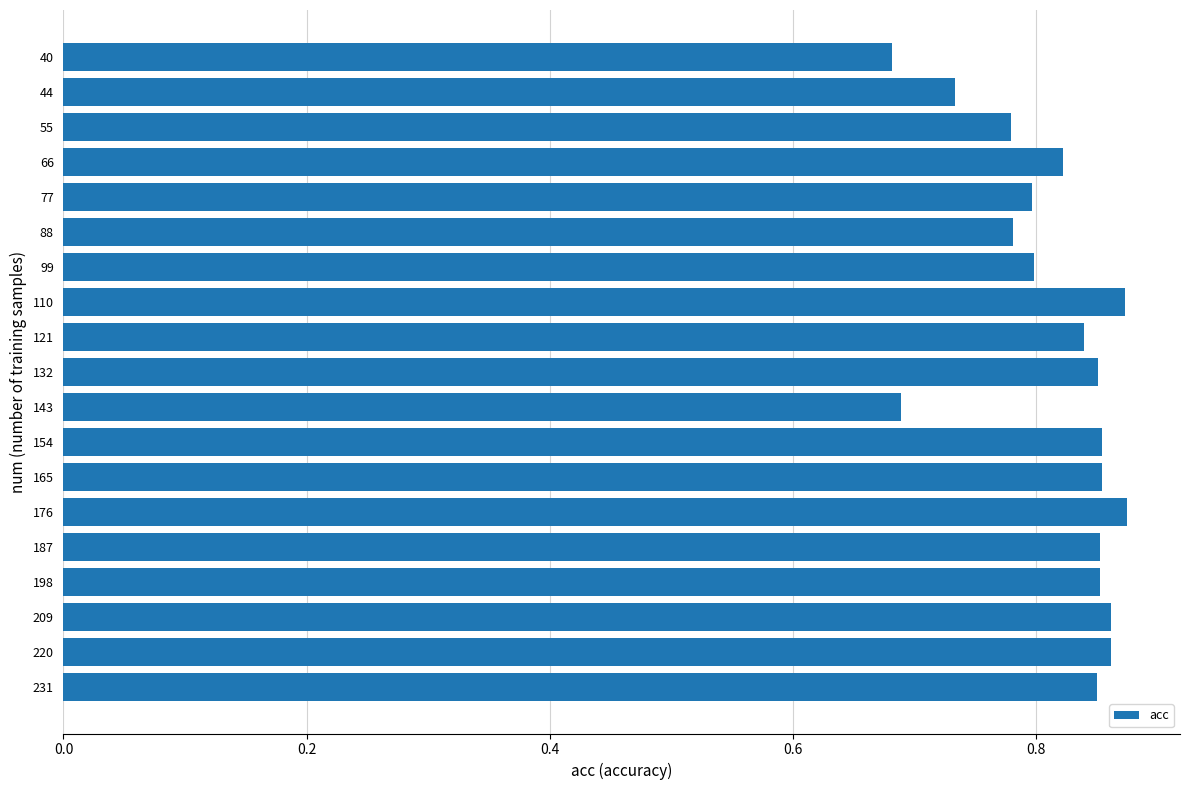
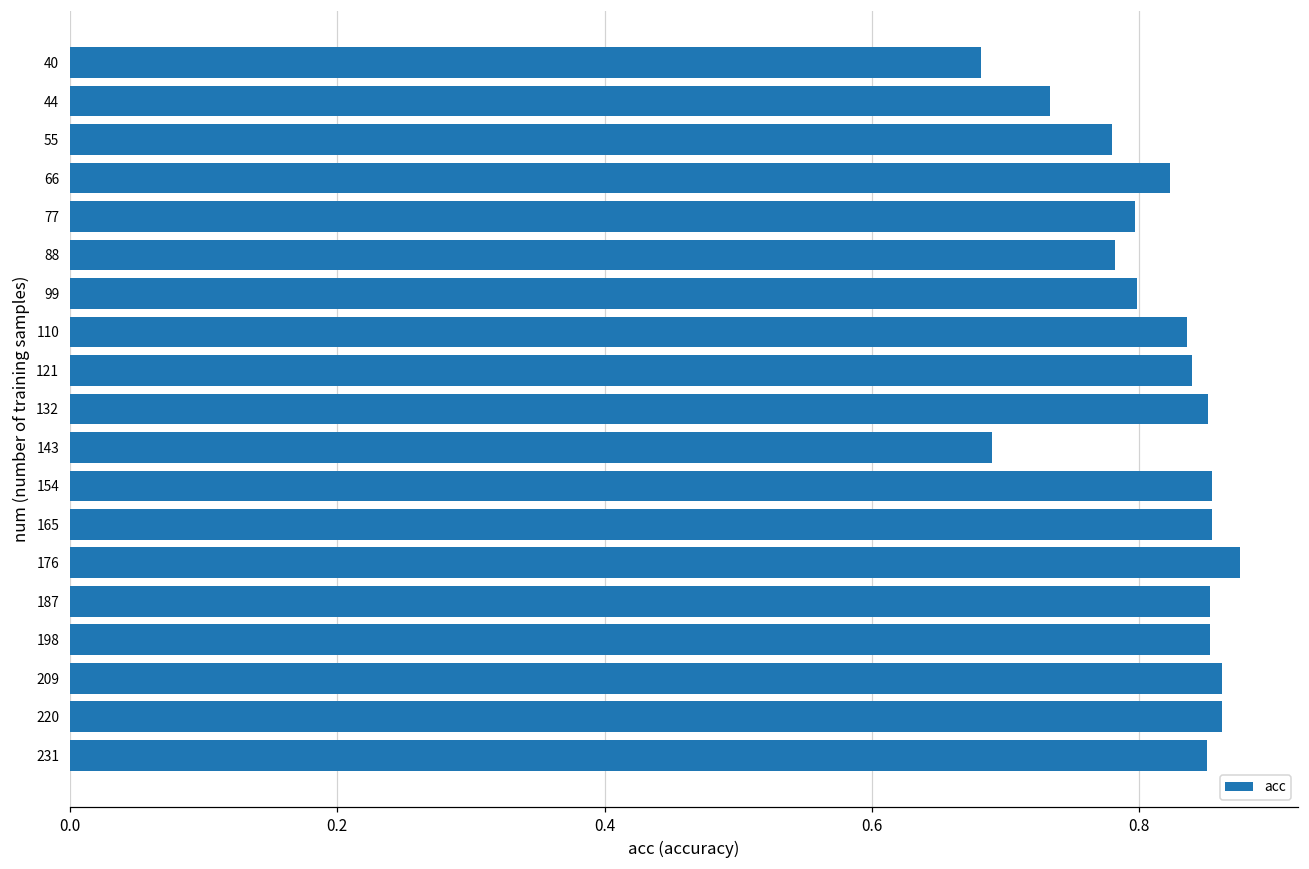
110: 0.873 -> 0.836
